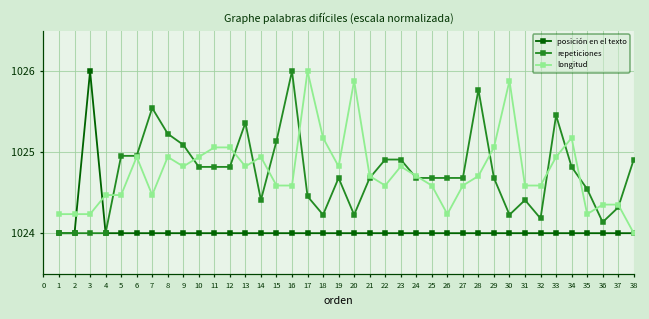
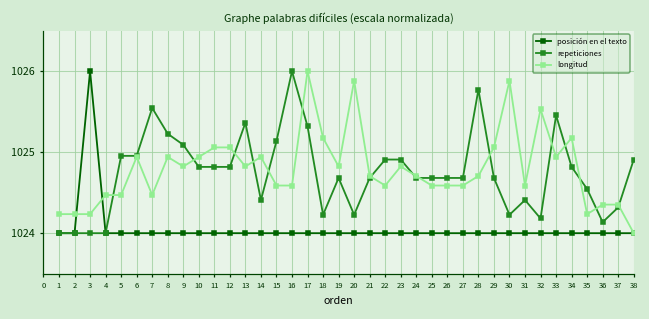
repeticiones, 17: 1024.5 -> 1025.3
longitud, 26: 1024.2 -> 1024.6
longitud, 32: 1024.6 -> 1025.5
